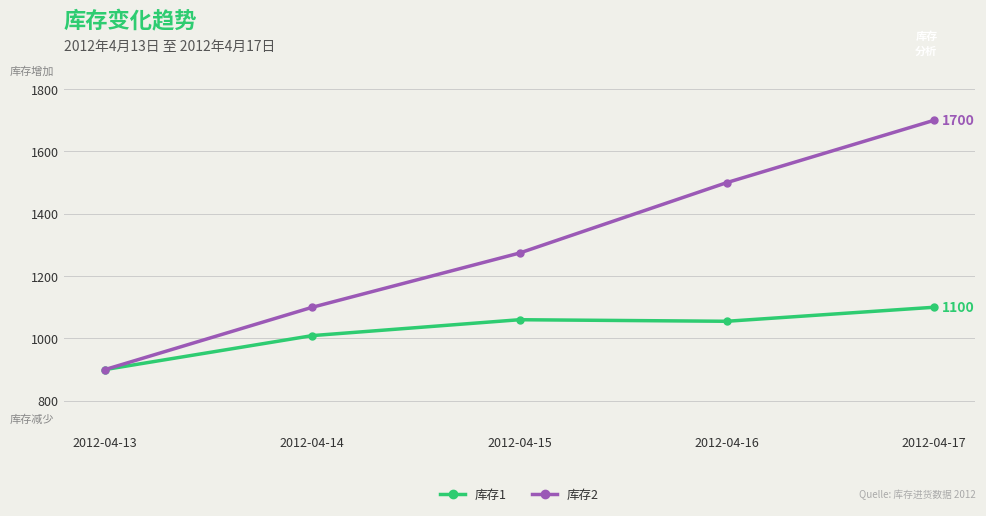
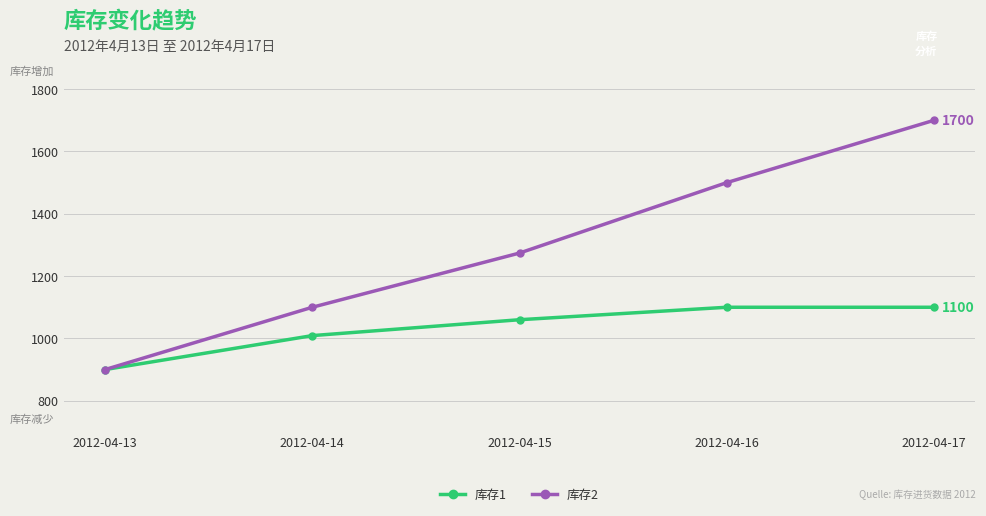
库存1, 2012-04-16: 1060 -> 1100
